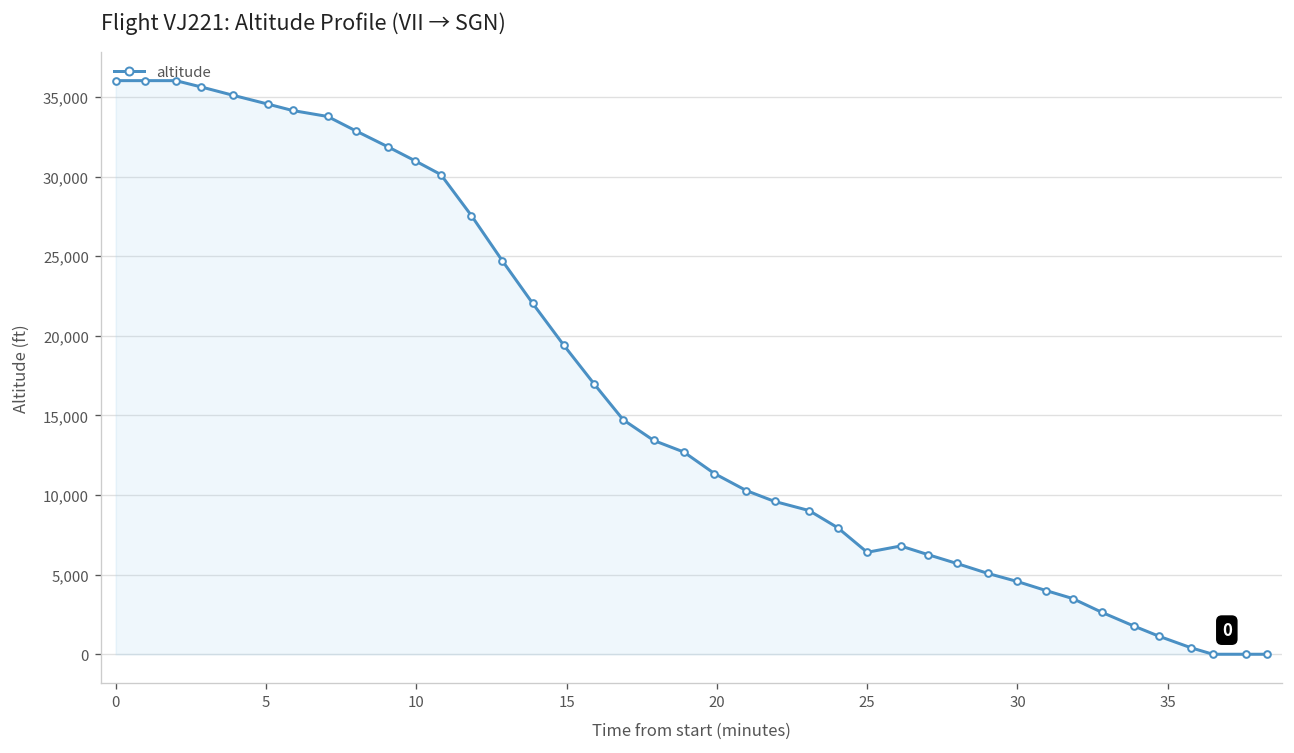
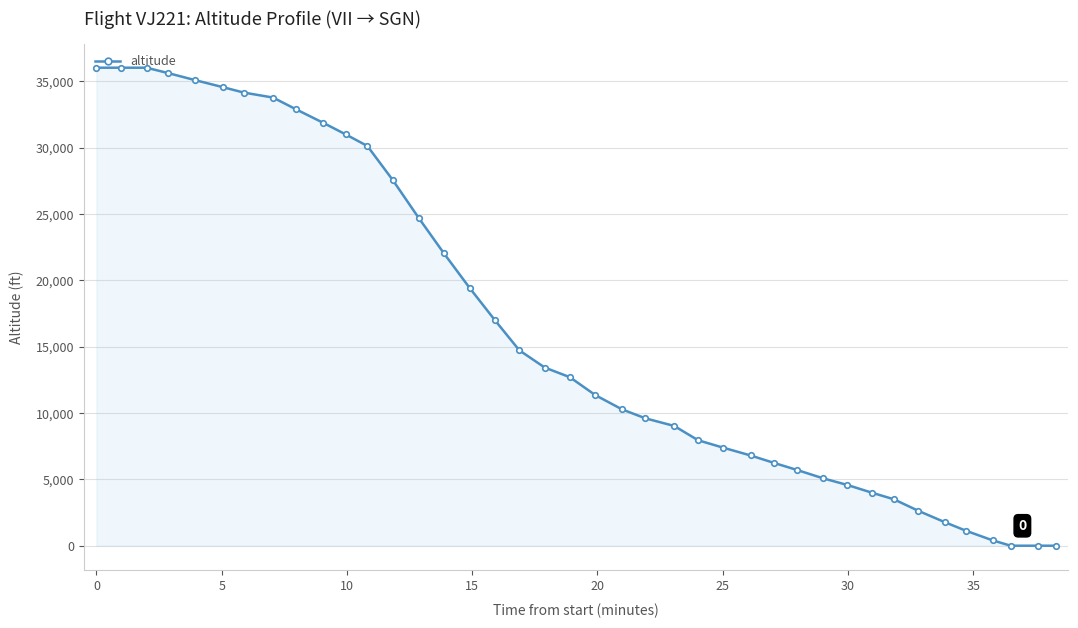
25: 6,400 -> 7,400
